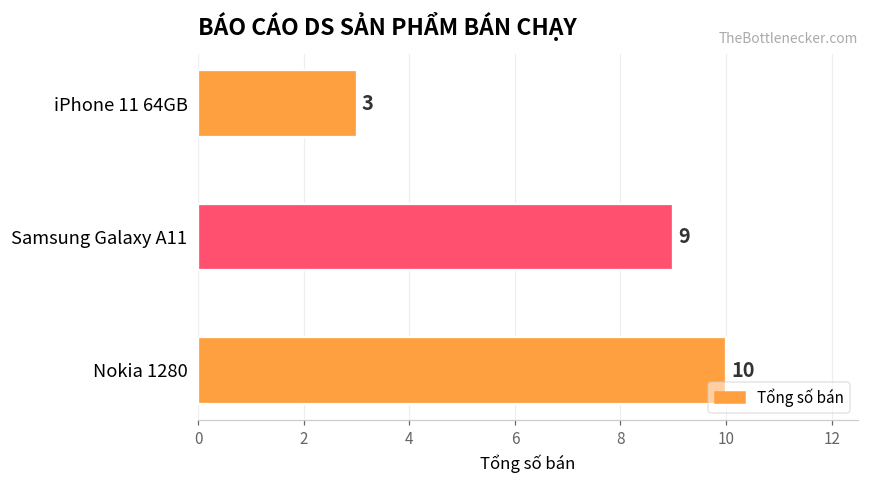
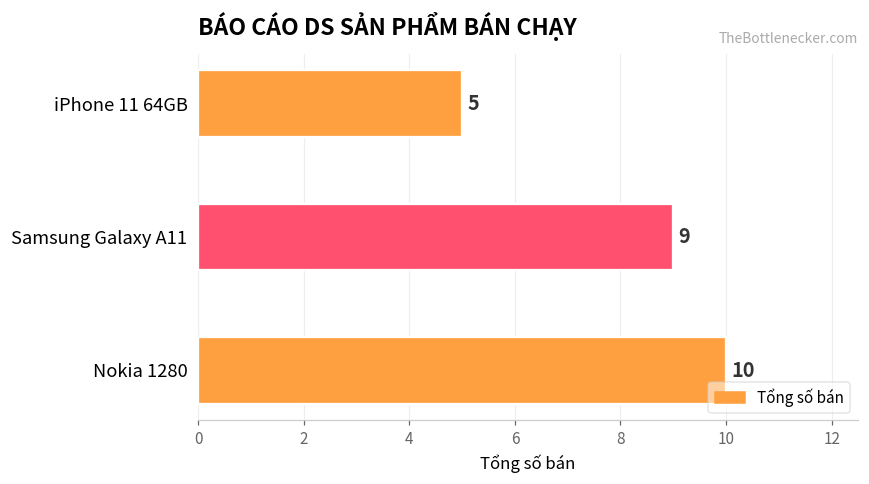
iPhone 11 64GB: 3 -> 5
